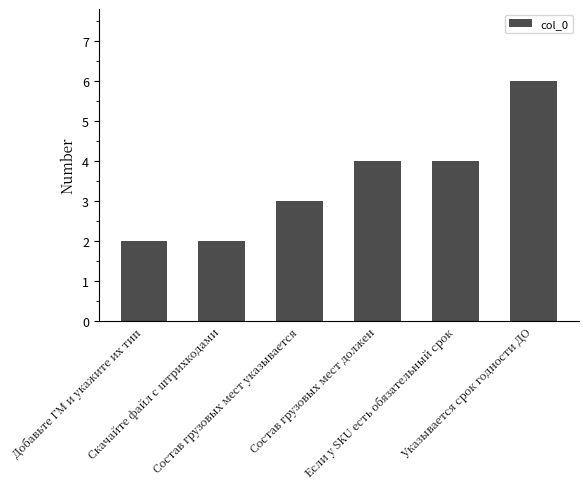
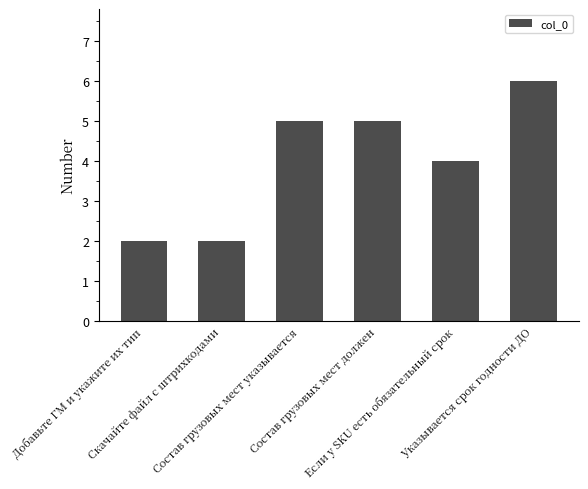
Состав грузовых мест указывается: 3 -> 5
Состав грузовых мест должен: 4 -> 5
